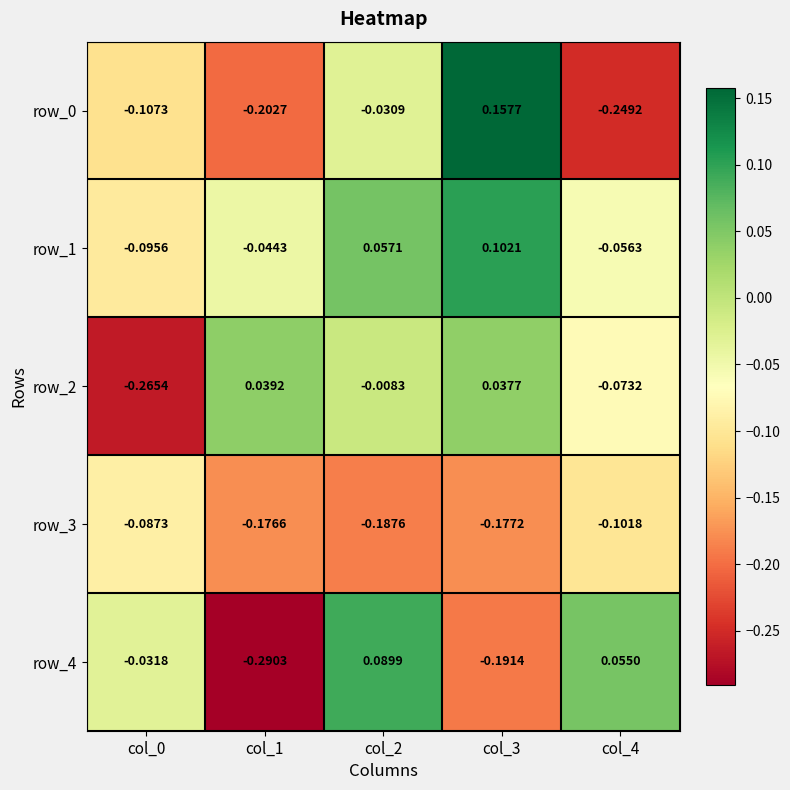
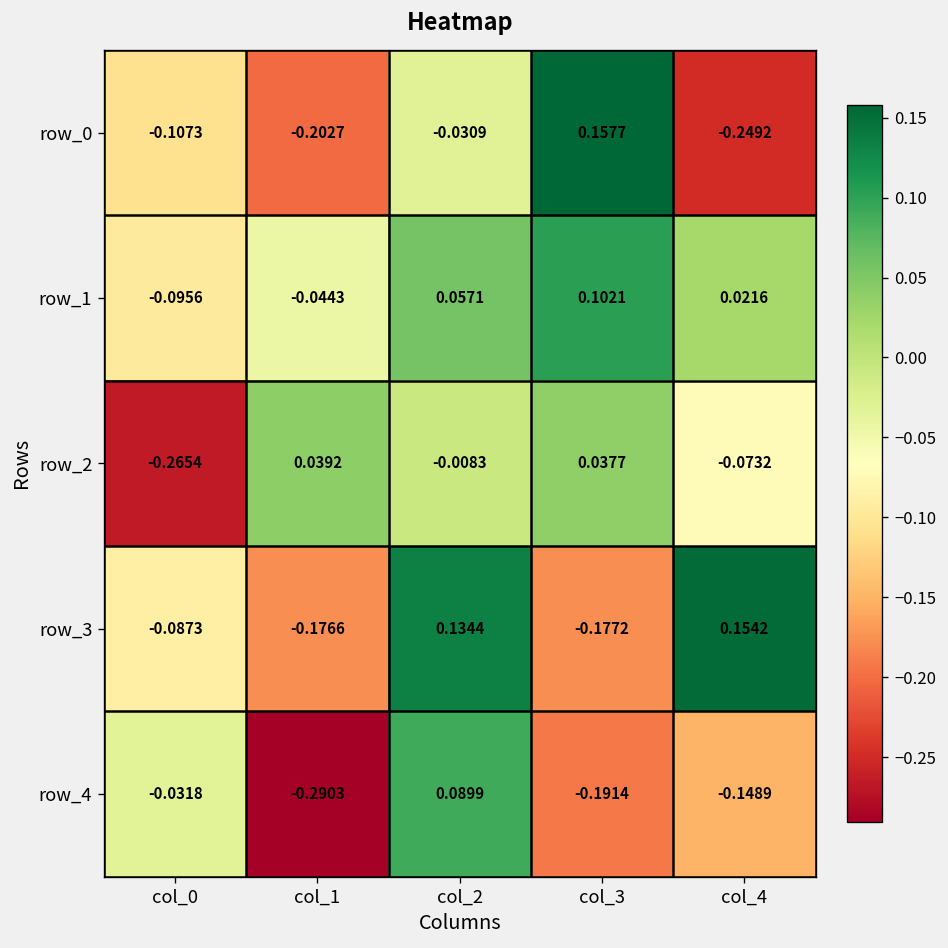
row_1, col_4: -0.0563 -> 0.0216
row_3, col_2: -0.1876 -> 0.1344
row_3, col_4: -0.1018 -> 0.1542
row_4, col_4: 0.0550 -> -0.1489
